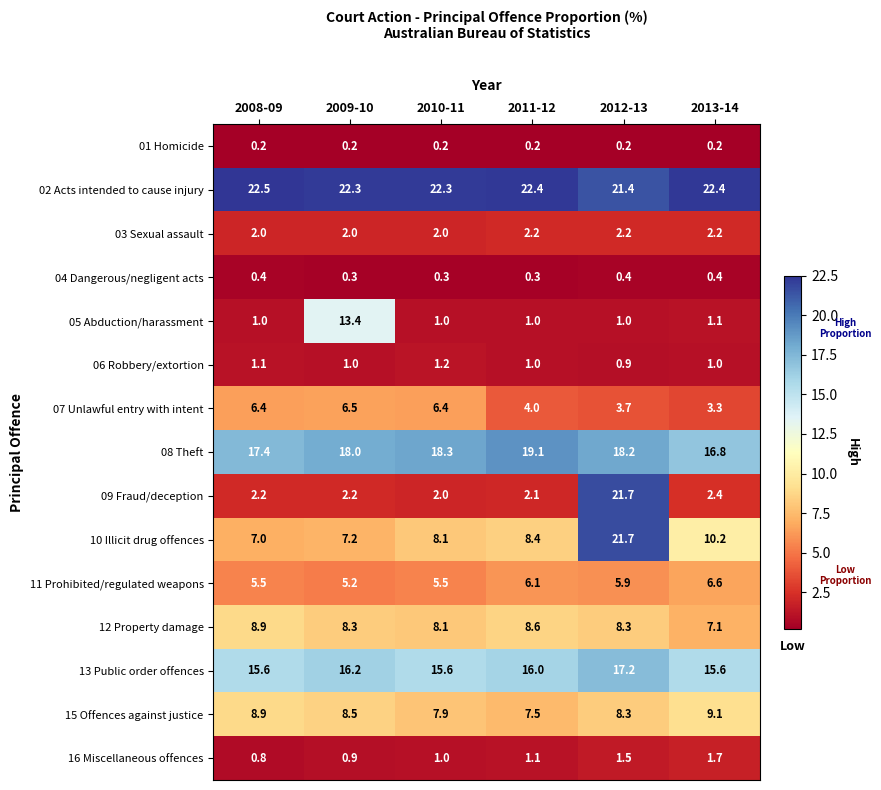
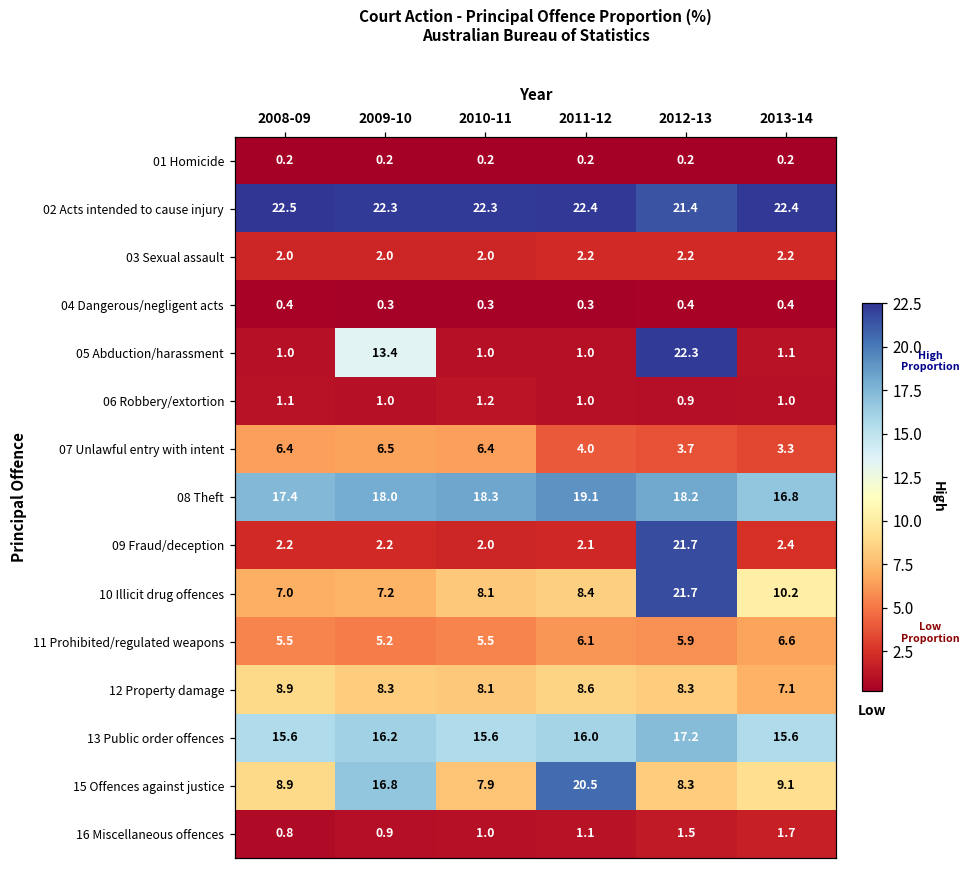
05 Abduction/harassment, 2012-13: 1.0 -> 22.3
15 Offences against justice, 2009-10: 8.5 -> 16.8
15 Offences against justice, 2011-12: 7.5 -> 20.5
